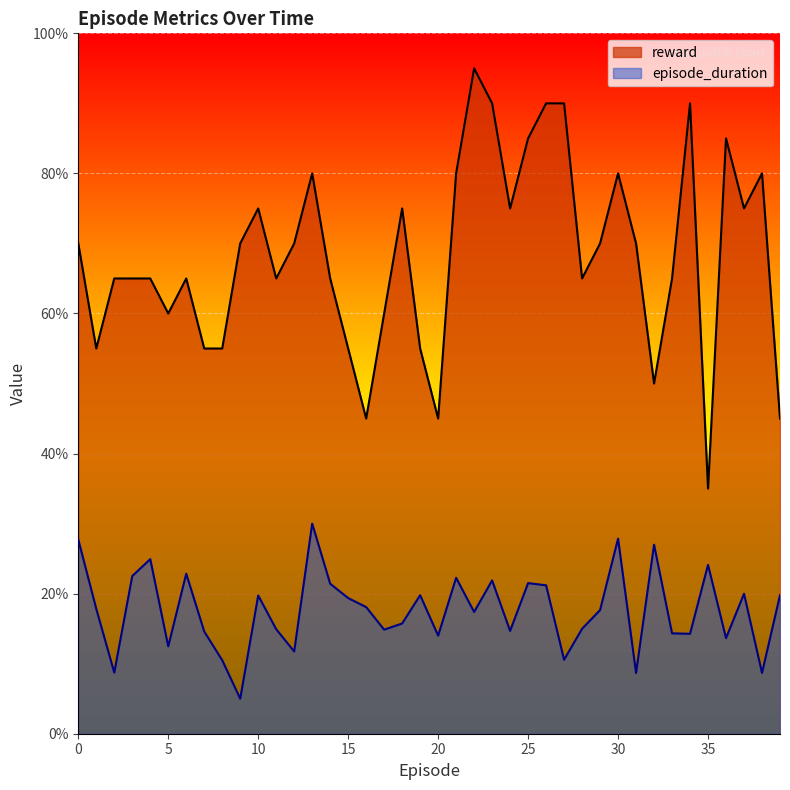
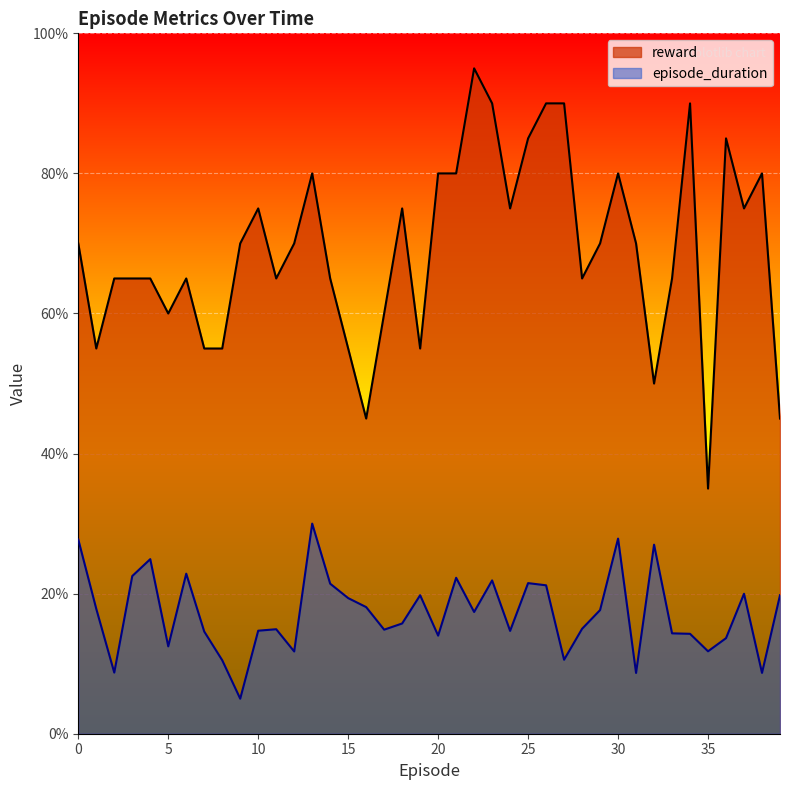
episode_duration, 10: 20% -> 15%
reward, 20: 45% -> 80%
episode_duration, 35: 24% -> 12%
